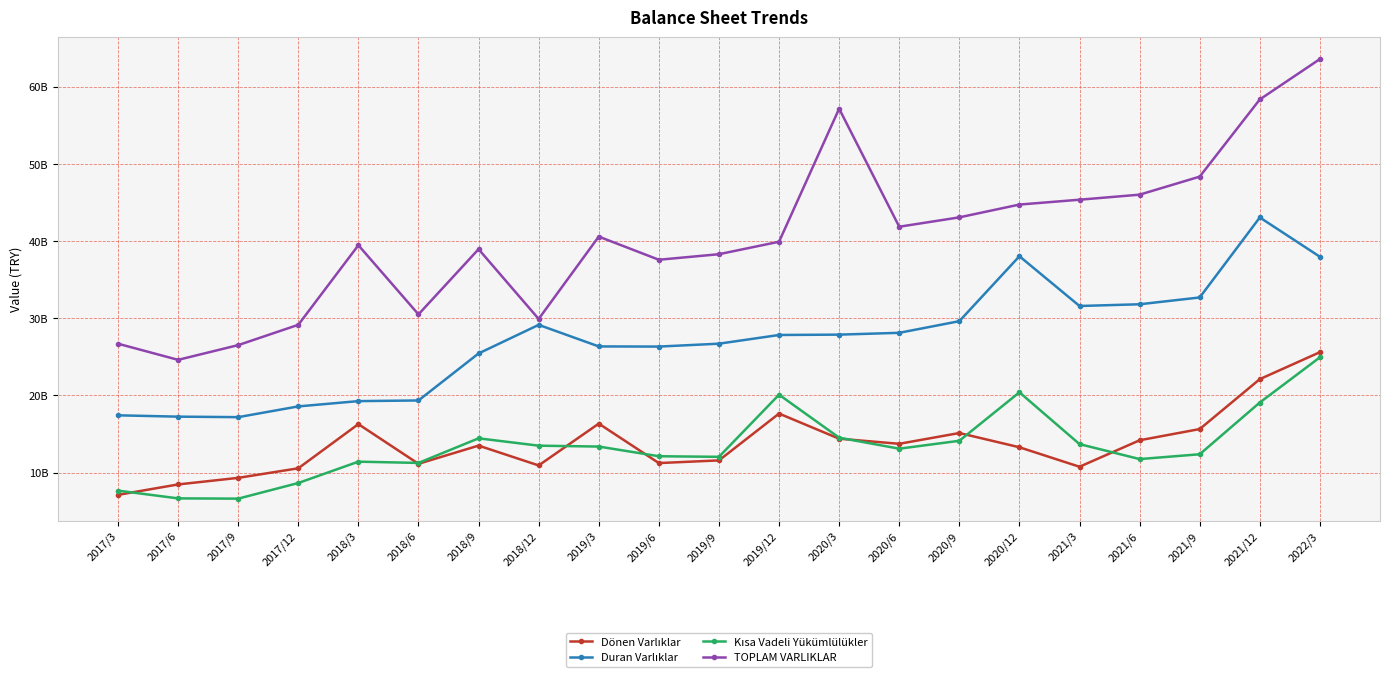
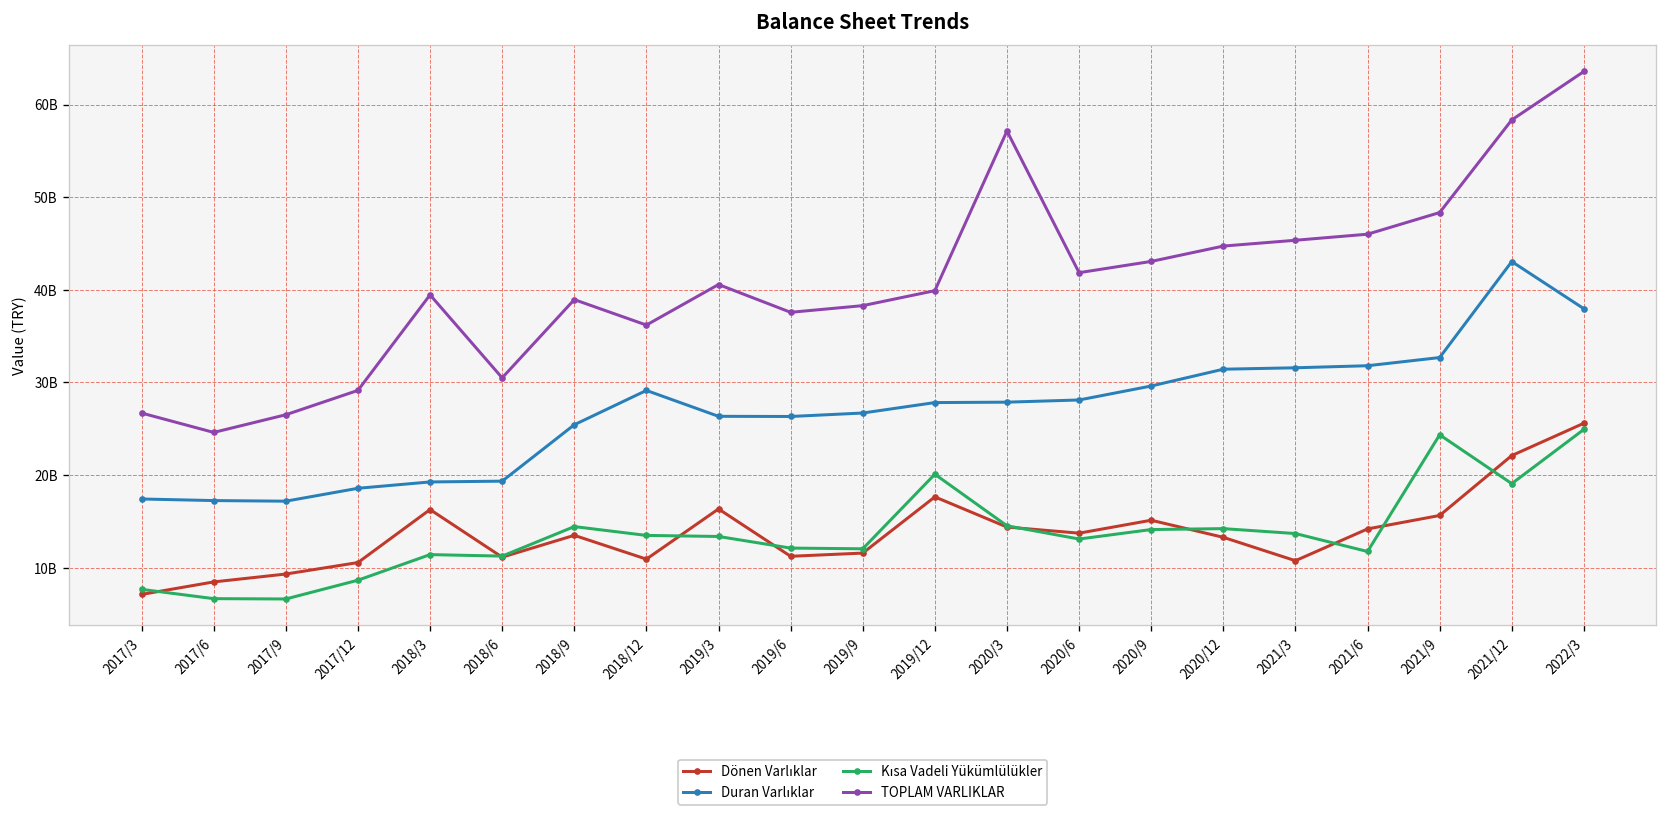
TOPLAM VARLIKLAR, 2018/12: 30000000000 -> 36000000000
Duran Varlıklar, 2020/12: 38000000000 -> 31000000000
Kısa Vadeli Yükümlülükler, 2020/12: 20000000000 -> 14000000000
Kısa Vadeli Yükümlülükler, 2021/9: 12000000000 -> 24000000000
